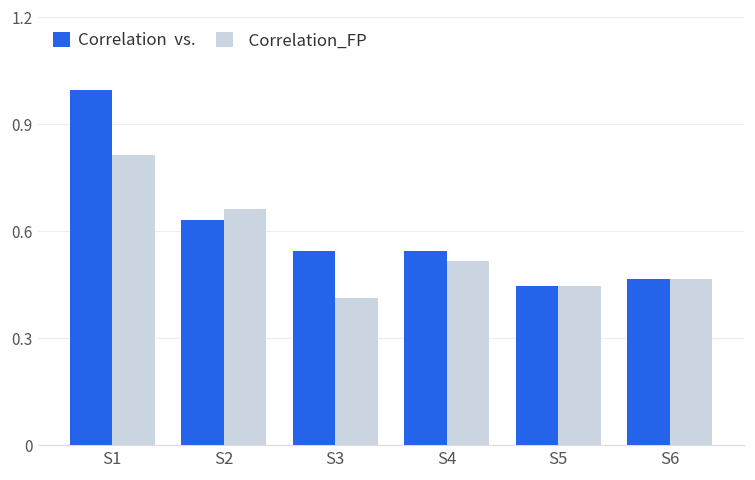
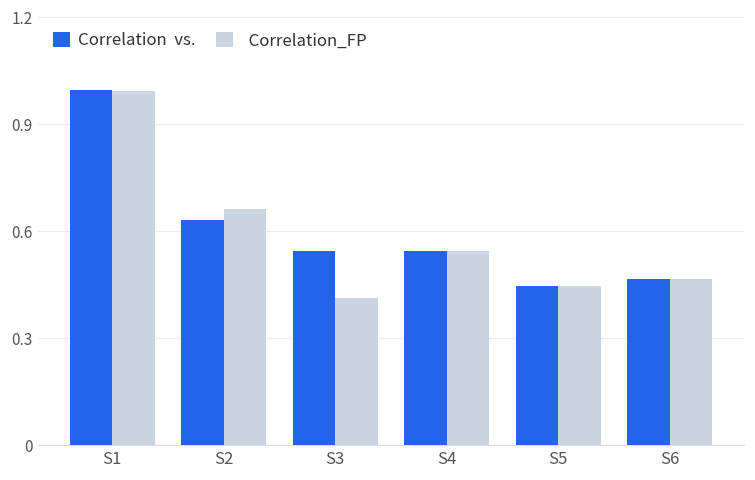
Correlation_FP, S1: 0.81 -> 0.99
Correlation_FP, S4: 0.52 -> 0.54
